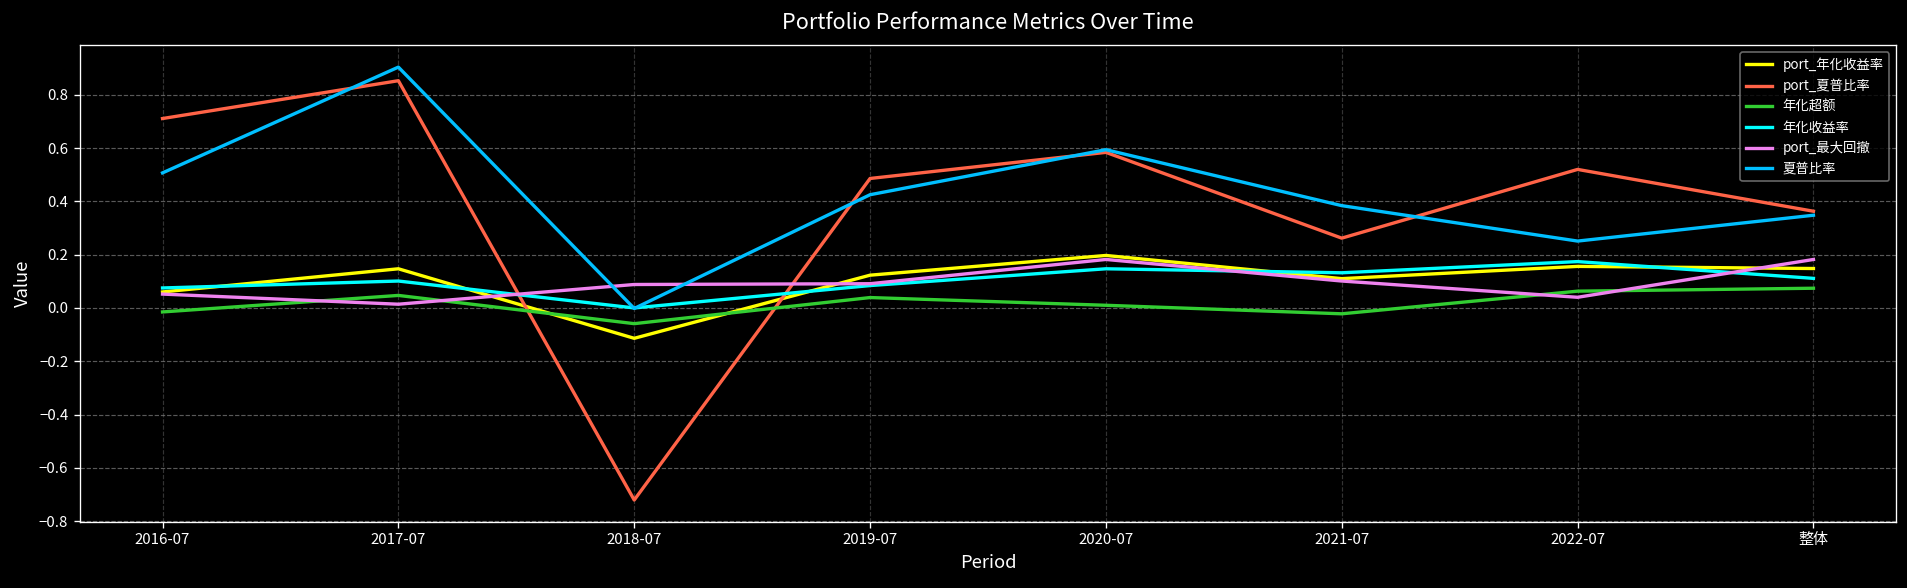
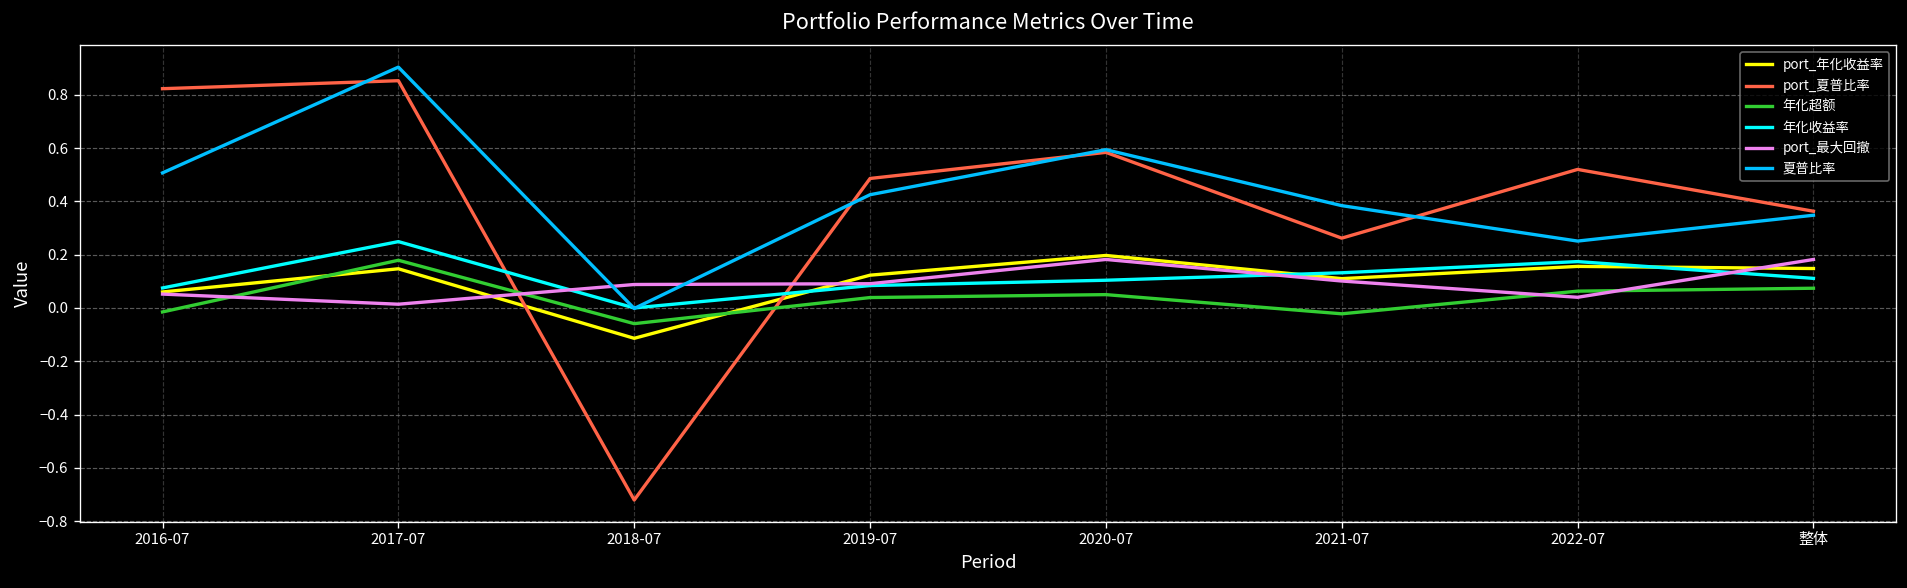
port_夏普比率, 2016-07: 0.71 -> 0.82
年化超额, 2017-07: 0.05 -> 0.18
年化收益率, 2017-07: 0.10 -> 0.25
年化超额, 2020-07: 0.01 -> 0.05
年化收益率, 2020-07: 0.15 -> 0.10
